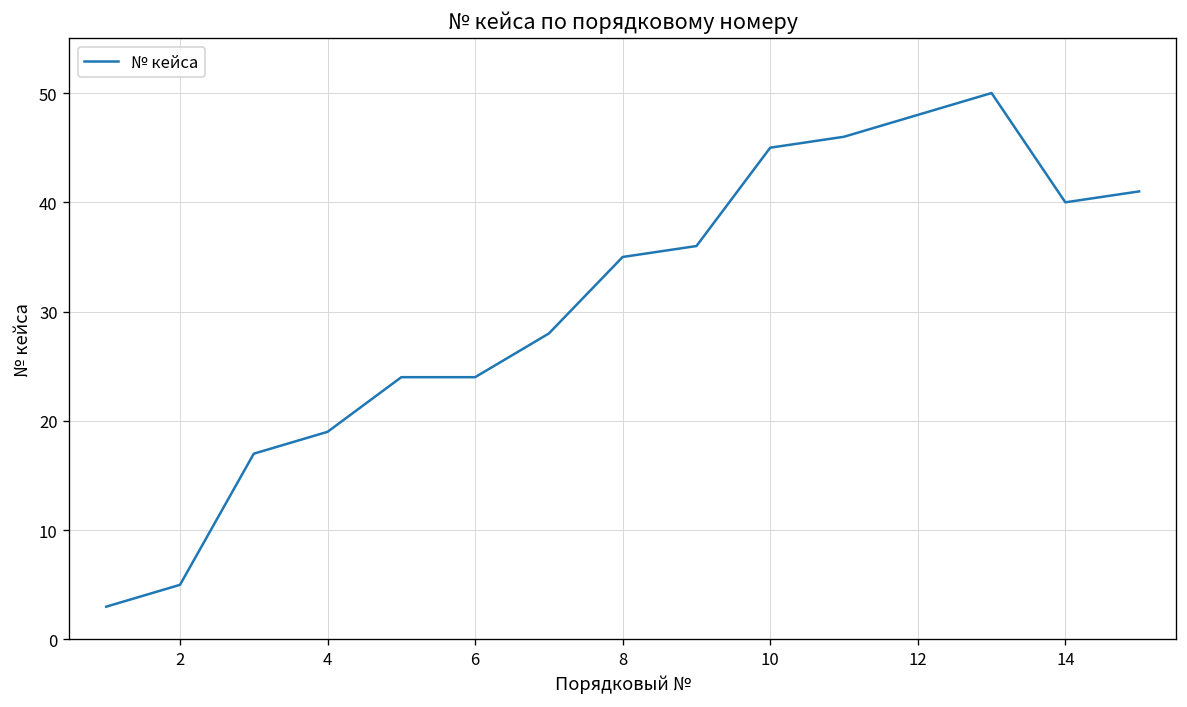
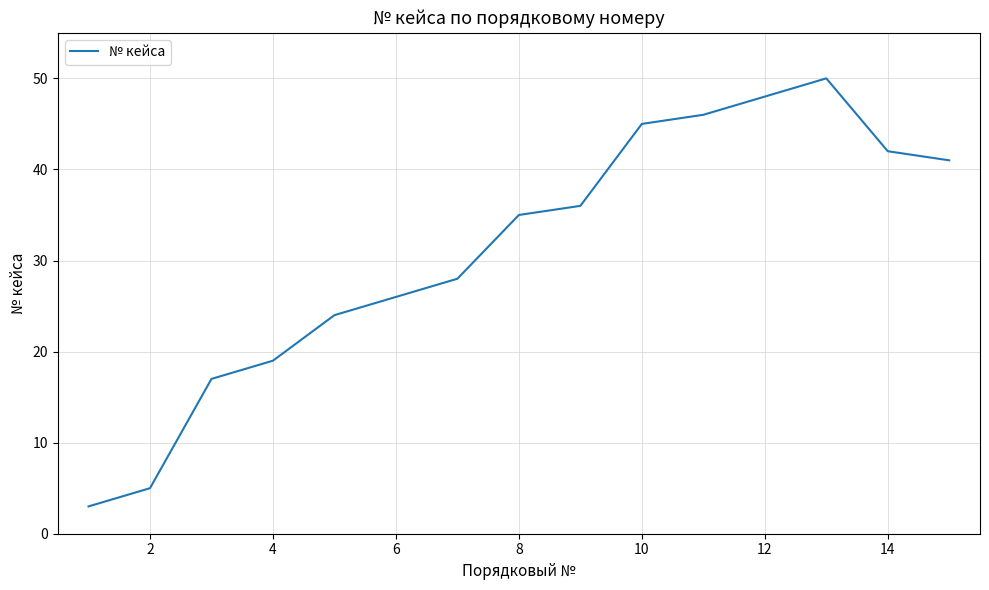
6: 24 -> 26
14: 40 -> 42
